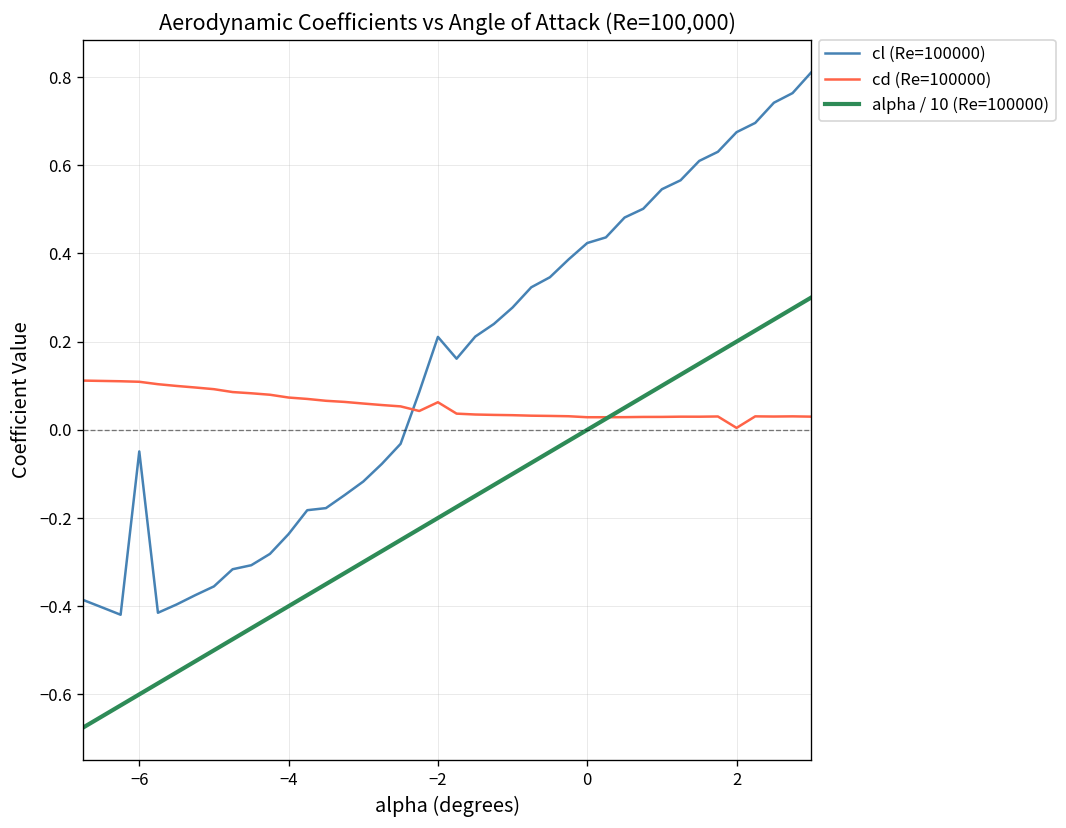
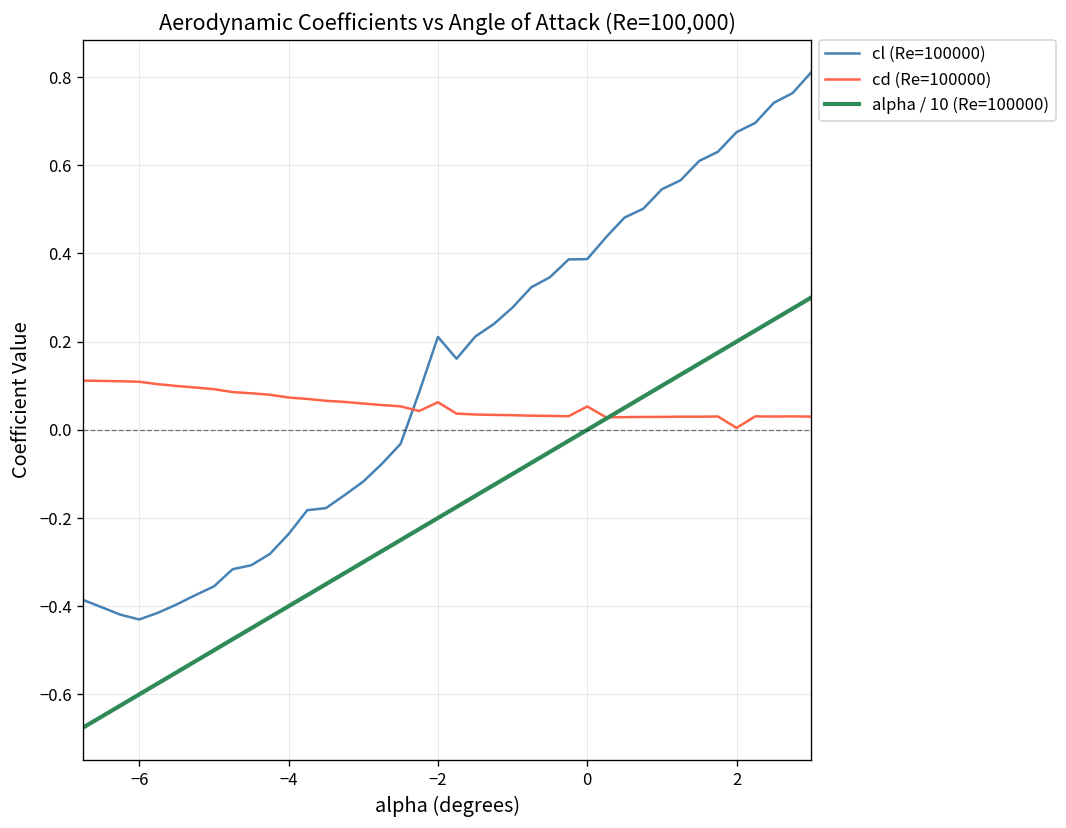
cl (Re=100000), −6: -0.05 -> -0.43
cl (Re=100000), 0: 0.42 -> 0.39
cd (Re=100000), 0: 0.03 -> 0.05
